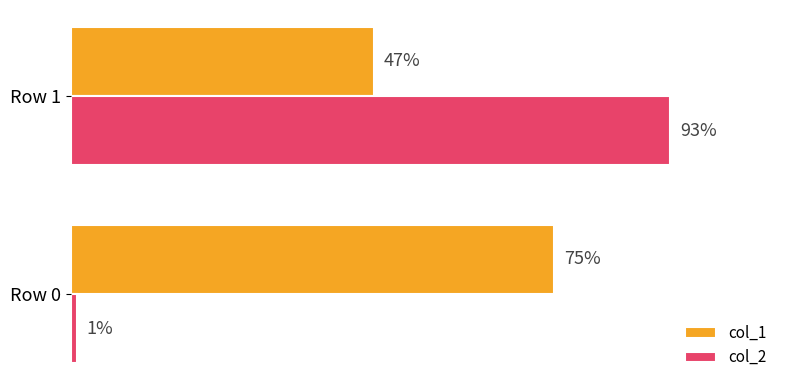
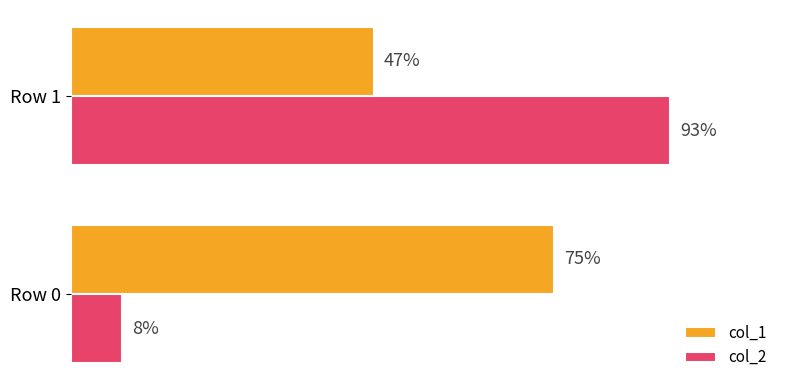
col_2, Row 0: 1% -> 8%
